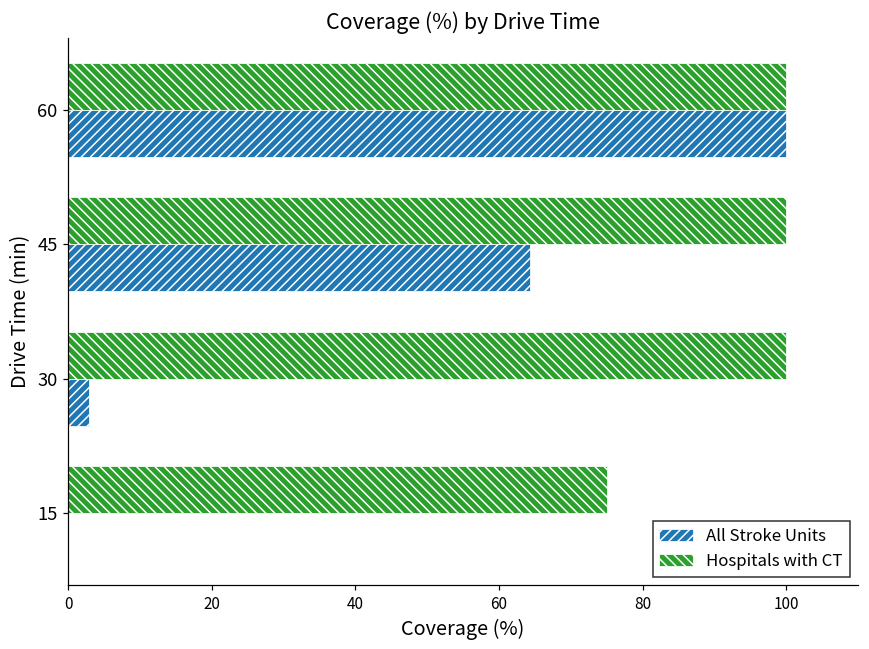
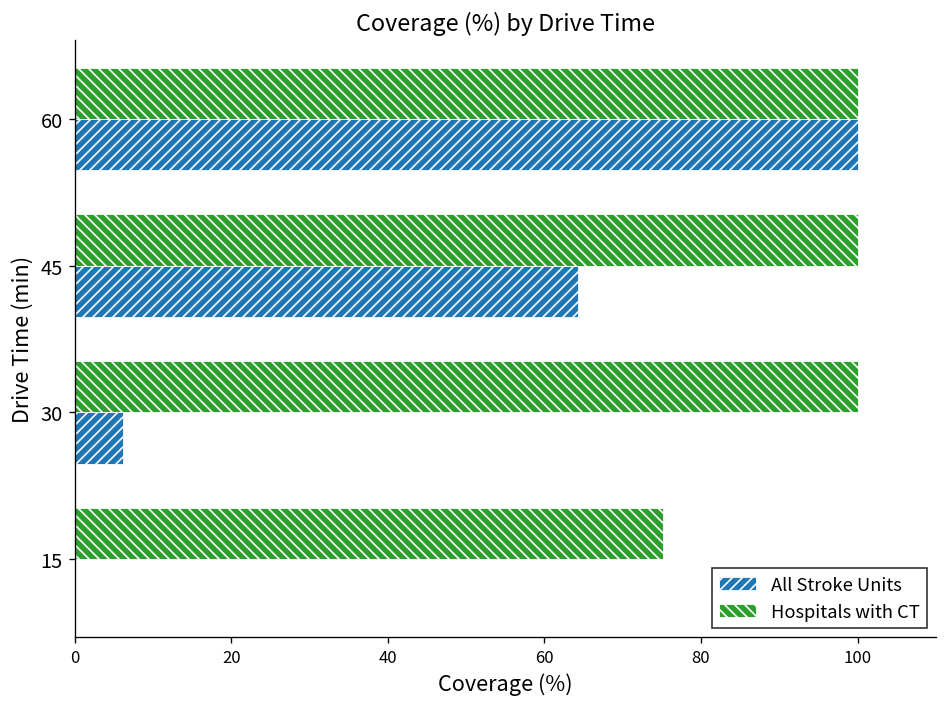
All Stroke Units, 30: 3 -> 6
